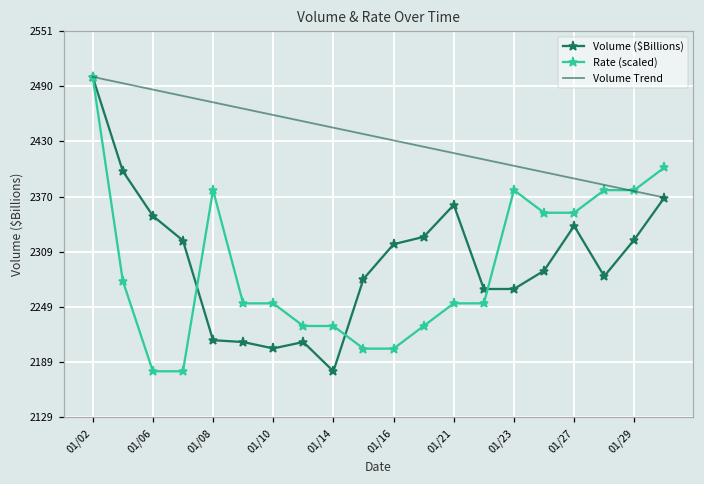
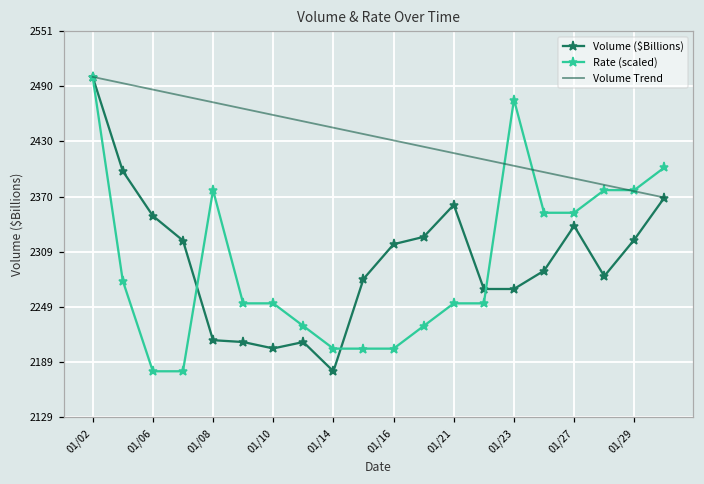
Rate (scaled), 01/14: 2230 -> 2200
Rate (scaled), 01/23: 2380 -> 2480
